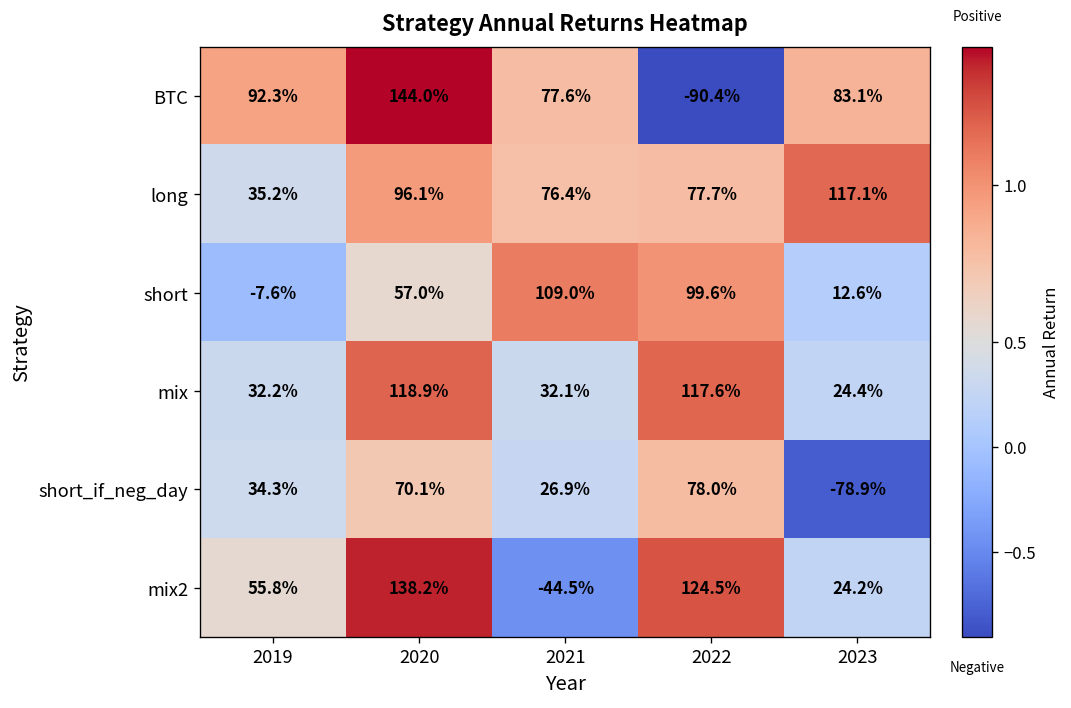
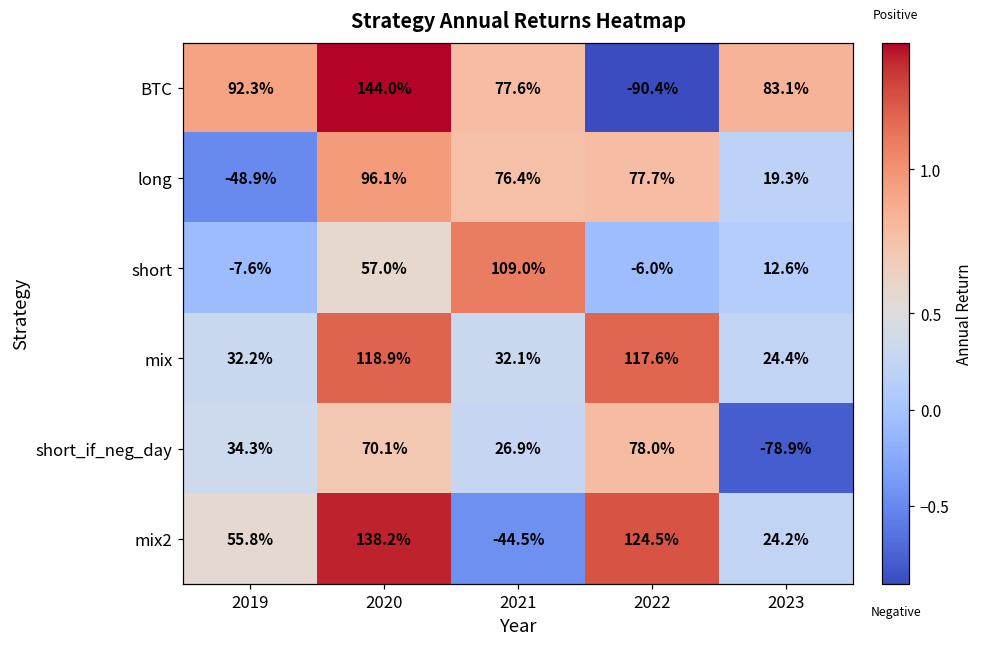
long, 2019: 35.2% -> -48.9%
long, 2023: 117.1% -> 19.3%
short, 2022: 99.6% -> -6.0%
